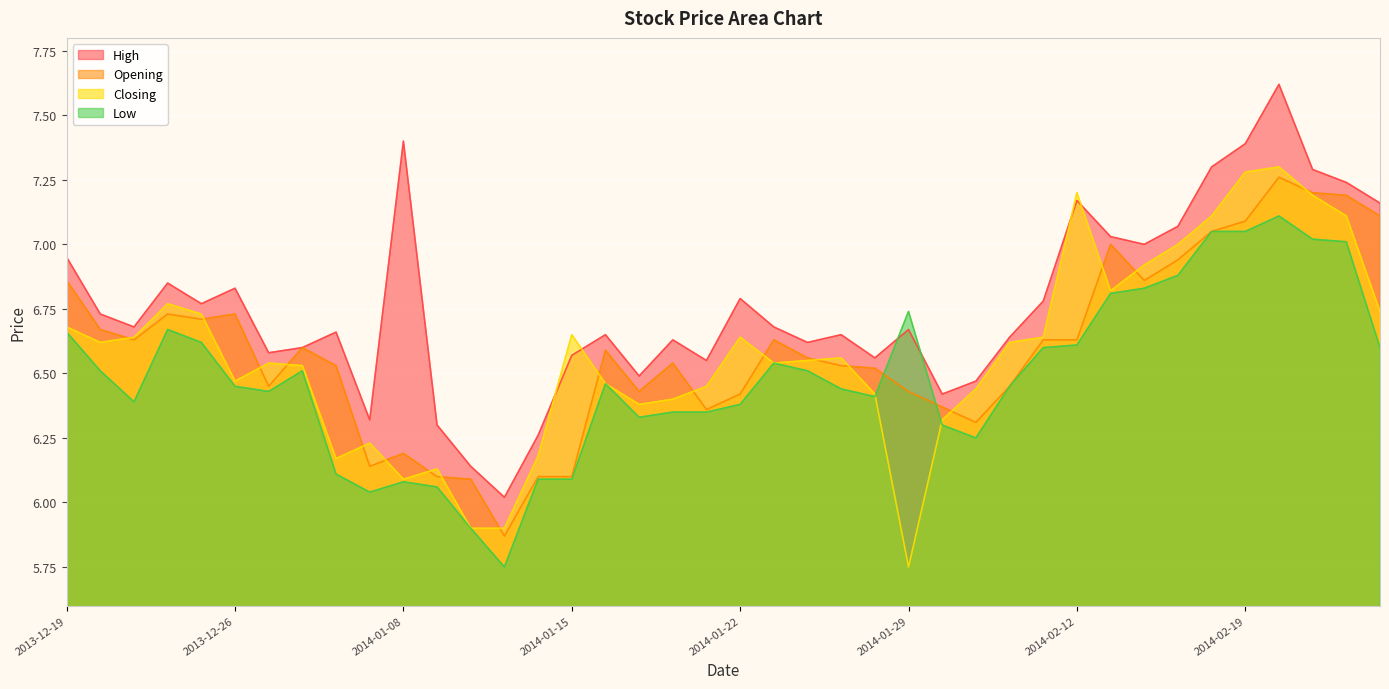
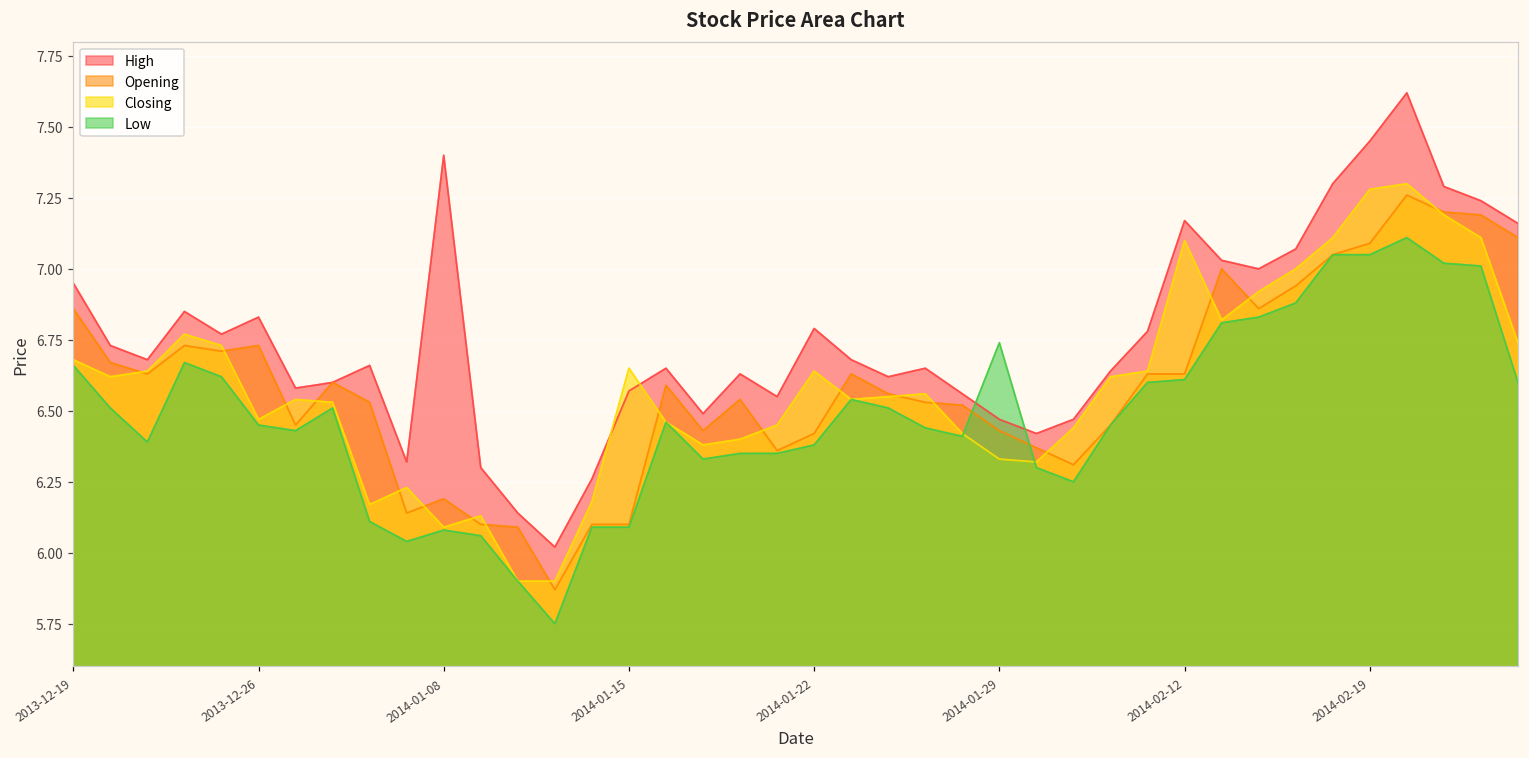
High, 2014-01-29: 6.67 -> 6.47
Closing, 2014-01-29: 5.75 -> 6.33
Closing, 2014-02-12: 7.2 -> 7.1
High, 2014-02-19: 7.39 -> 7.45
